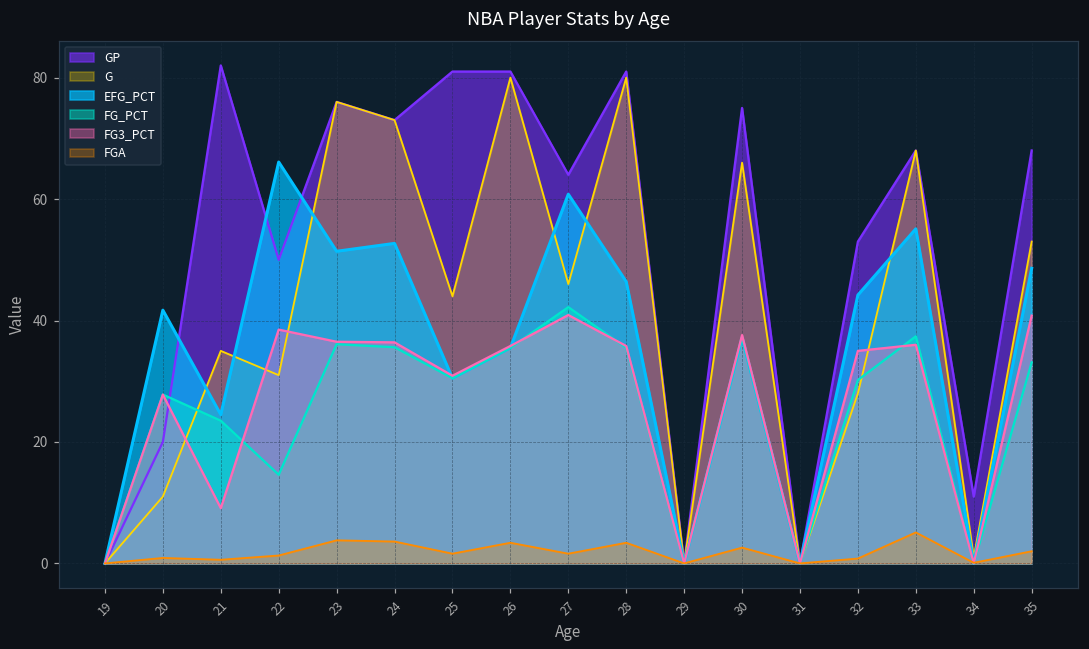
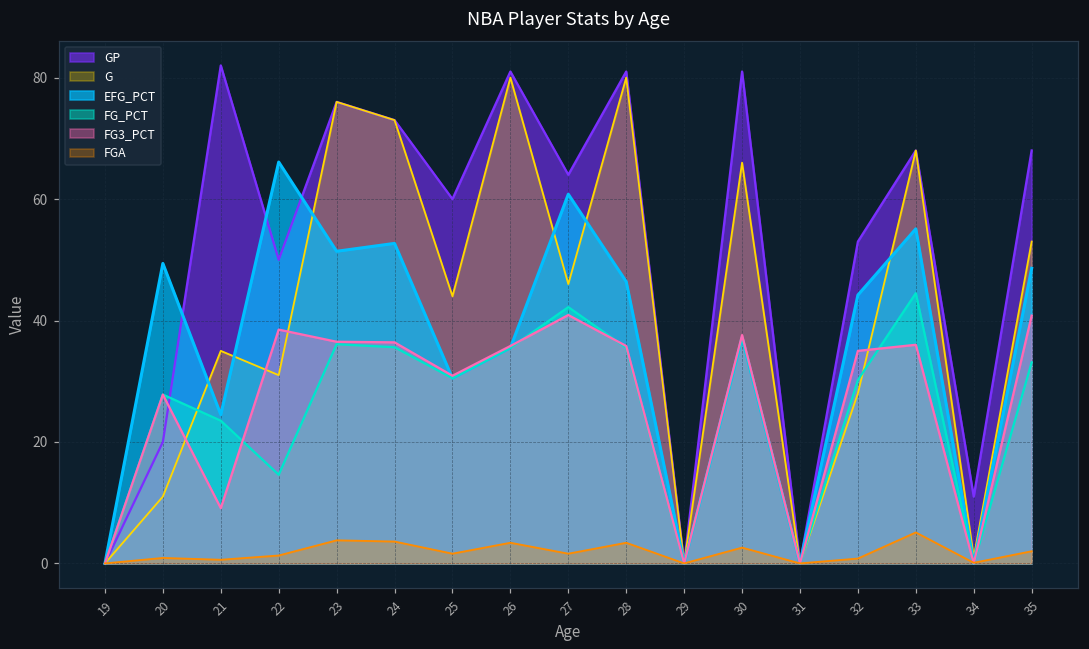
EFG_PCT, 20: 42 -> 49
GP, 25: 81 -> 60
GP, 30: 75 -> 81
FG_PCT, 33: 37 -> 45
